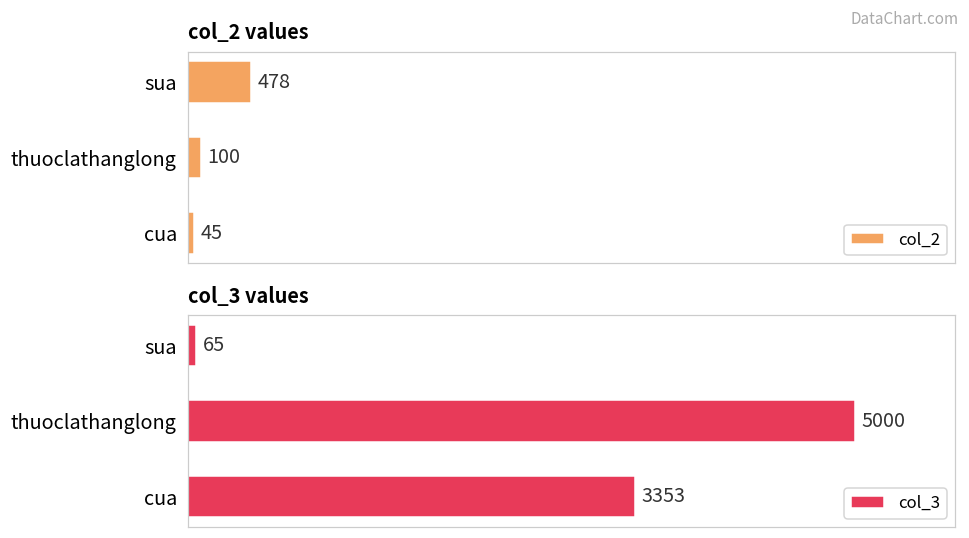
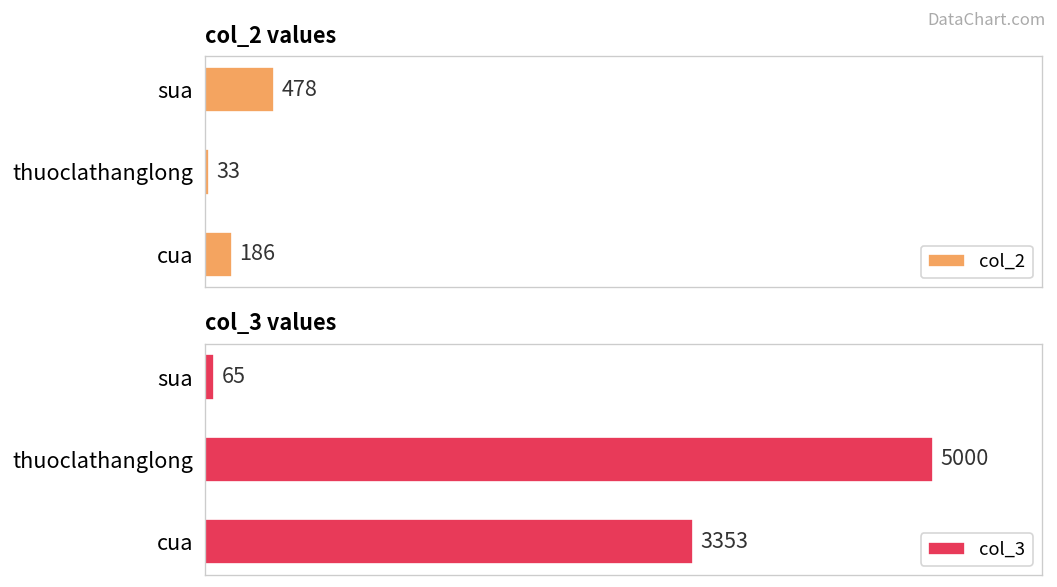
col_2 values, thuoclathanglong: 100 -> 33
col_2 values, cua: 45 -> 186
